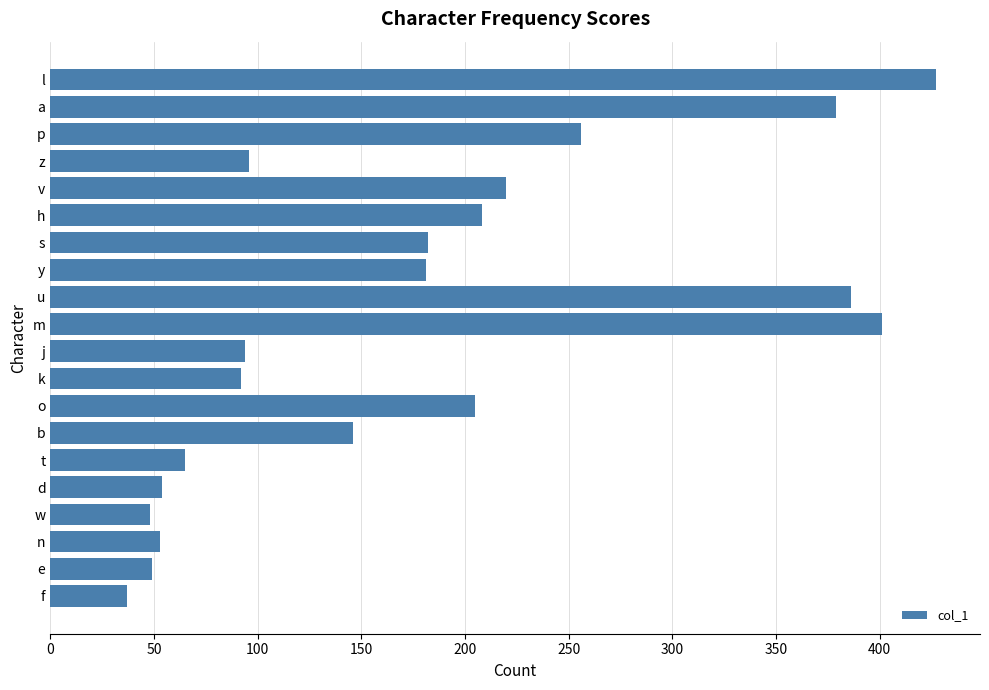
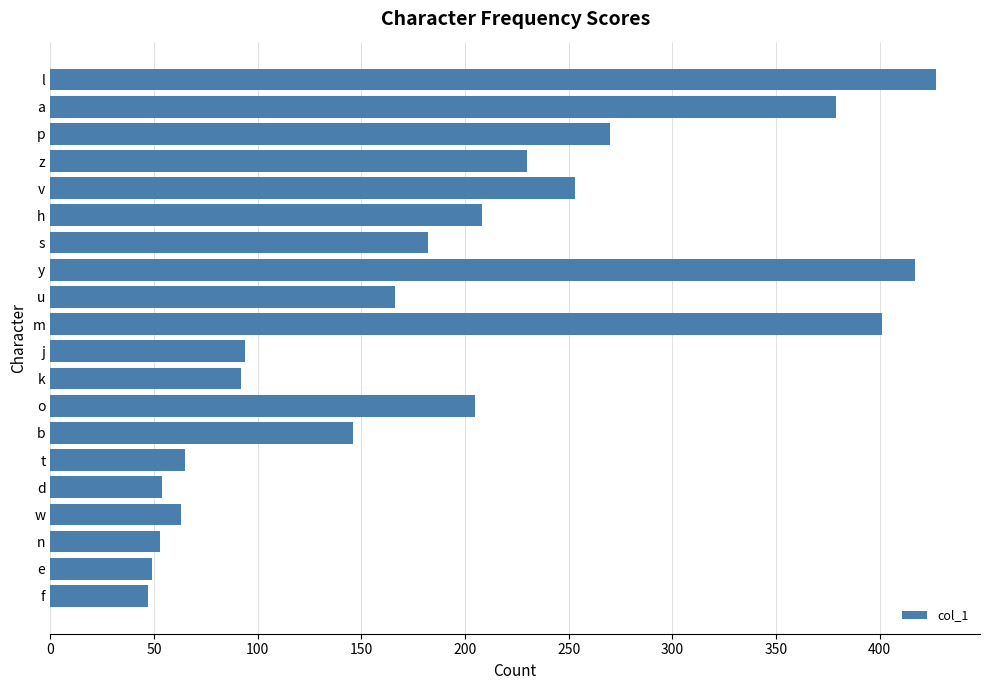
p: 256 -> 270
z: 96 -> 230
v: 220 -> 253
y: 181 -> 417
u: 386 -> 166
w: 48 -> 63
f: 37 -> 47
